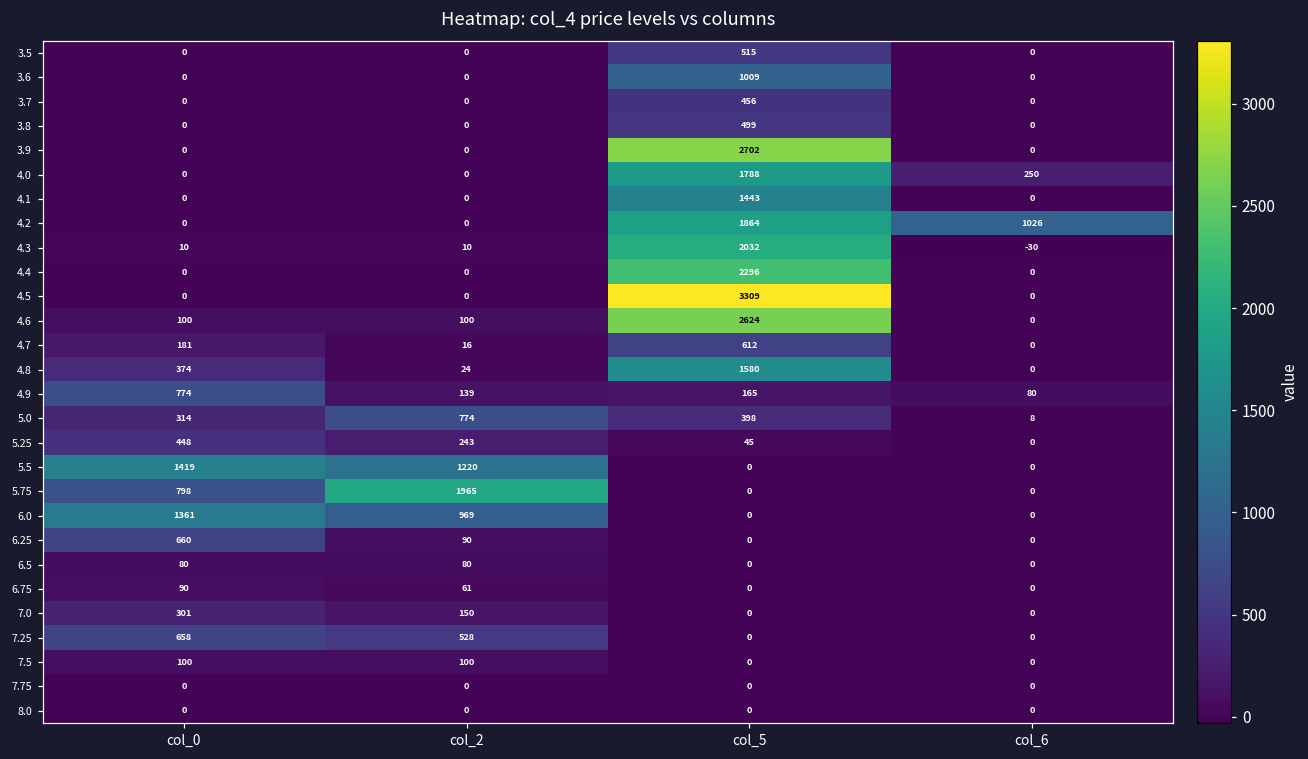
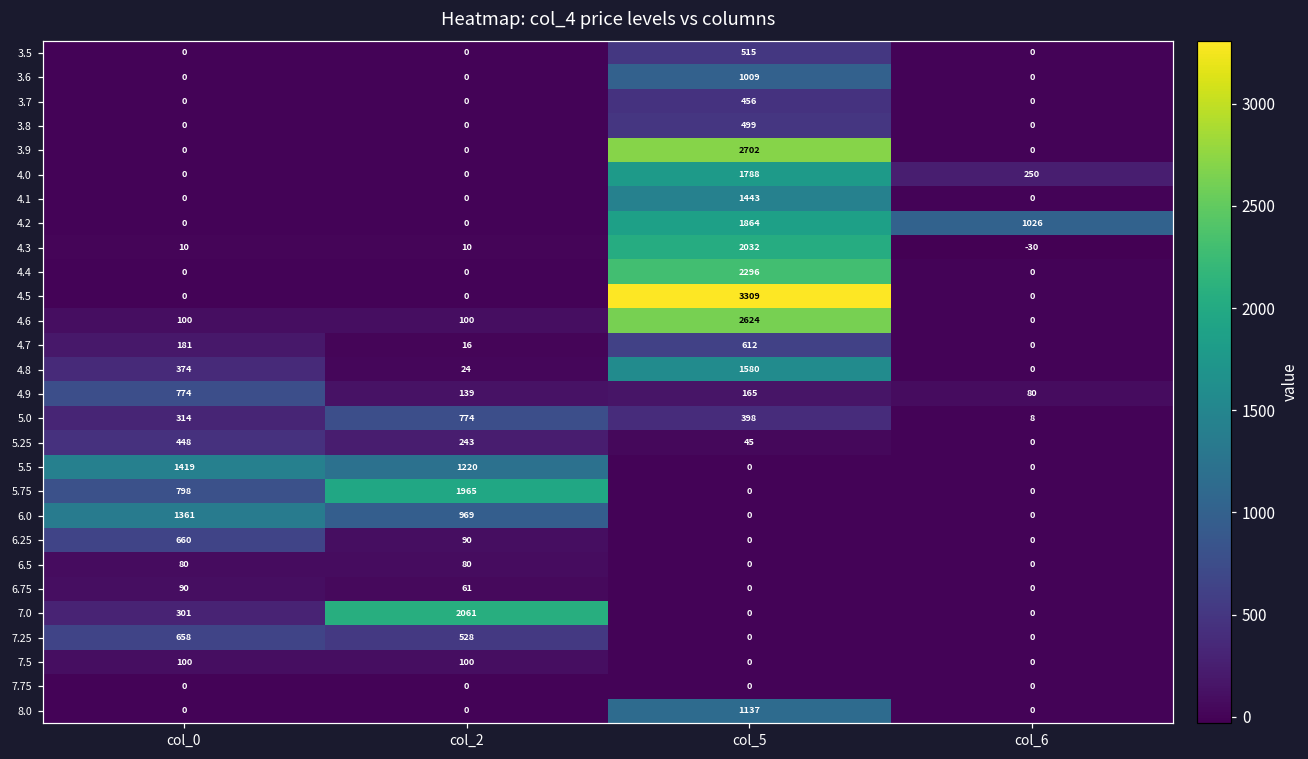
7.0, col_2: 150 -> 2061
8.0, col_5: 0 -> 1137
